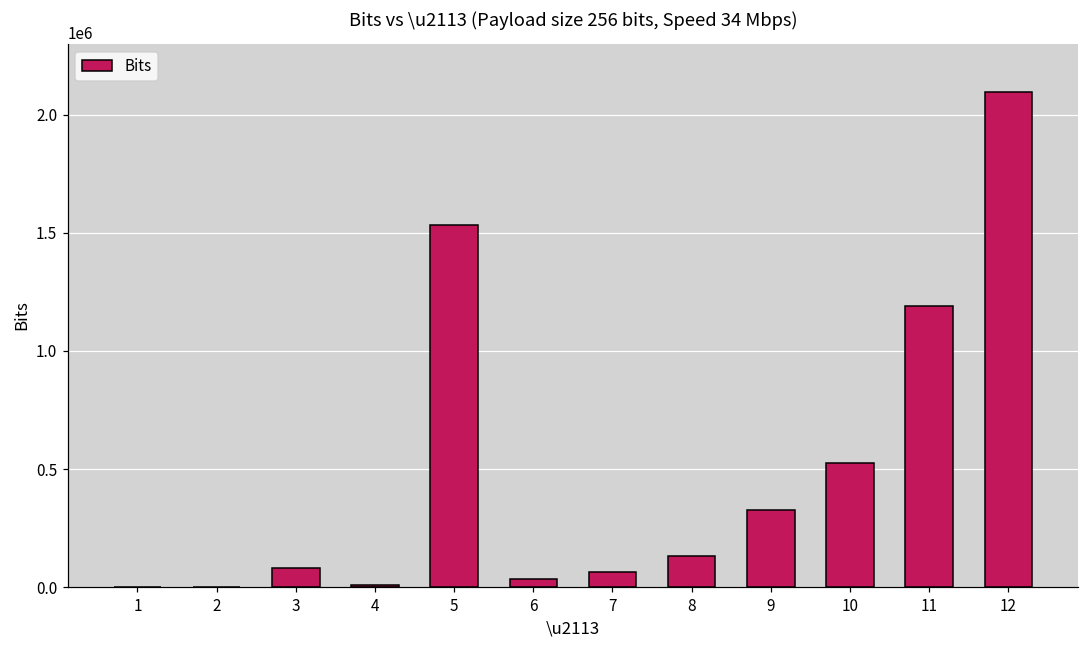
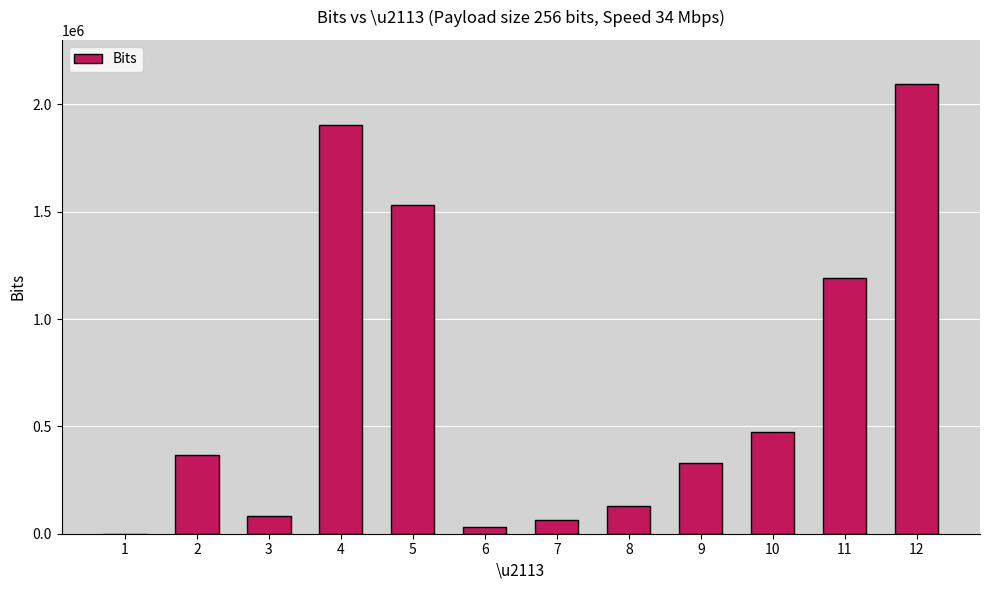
2: 0 -> 370000
4: 10000 -> 1900000
10: 520000 -> 470000
